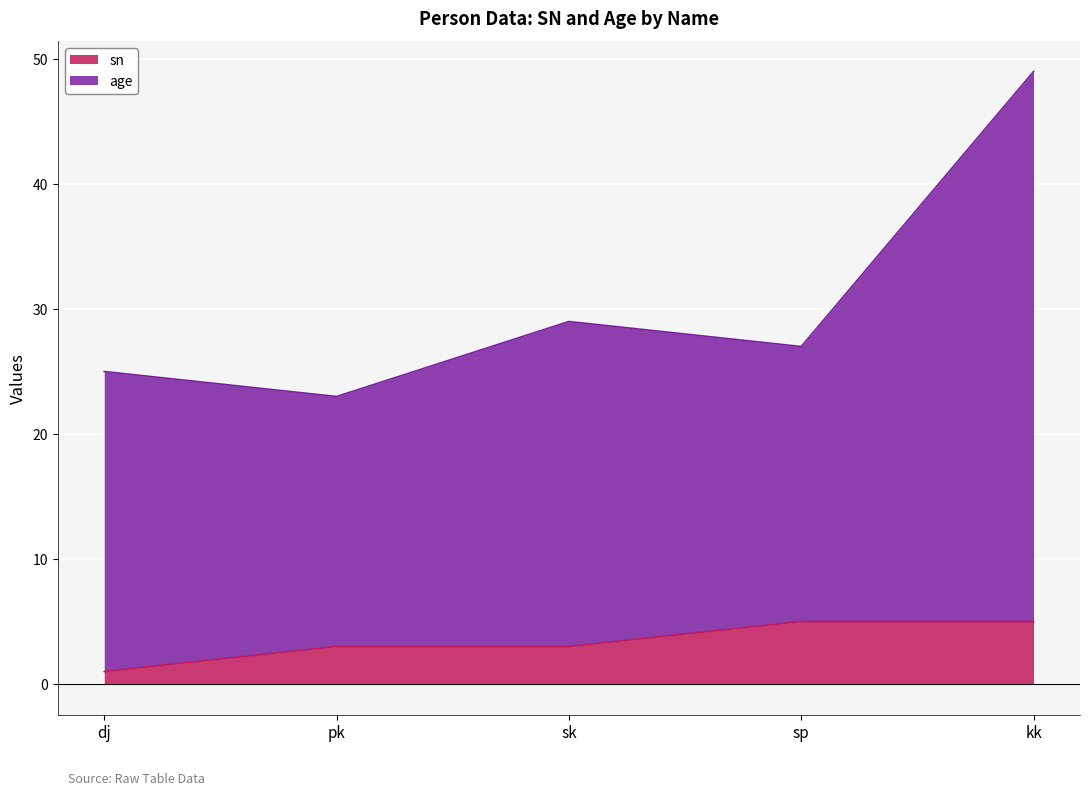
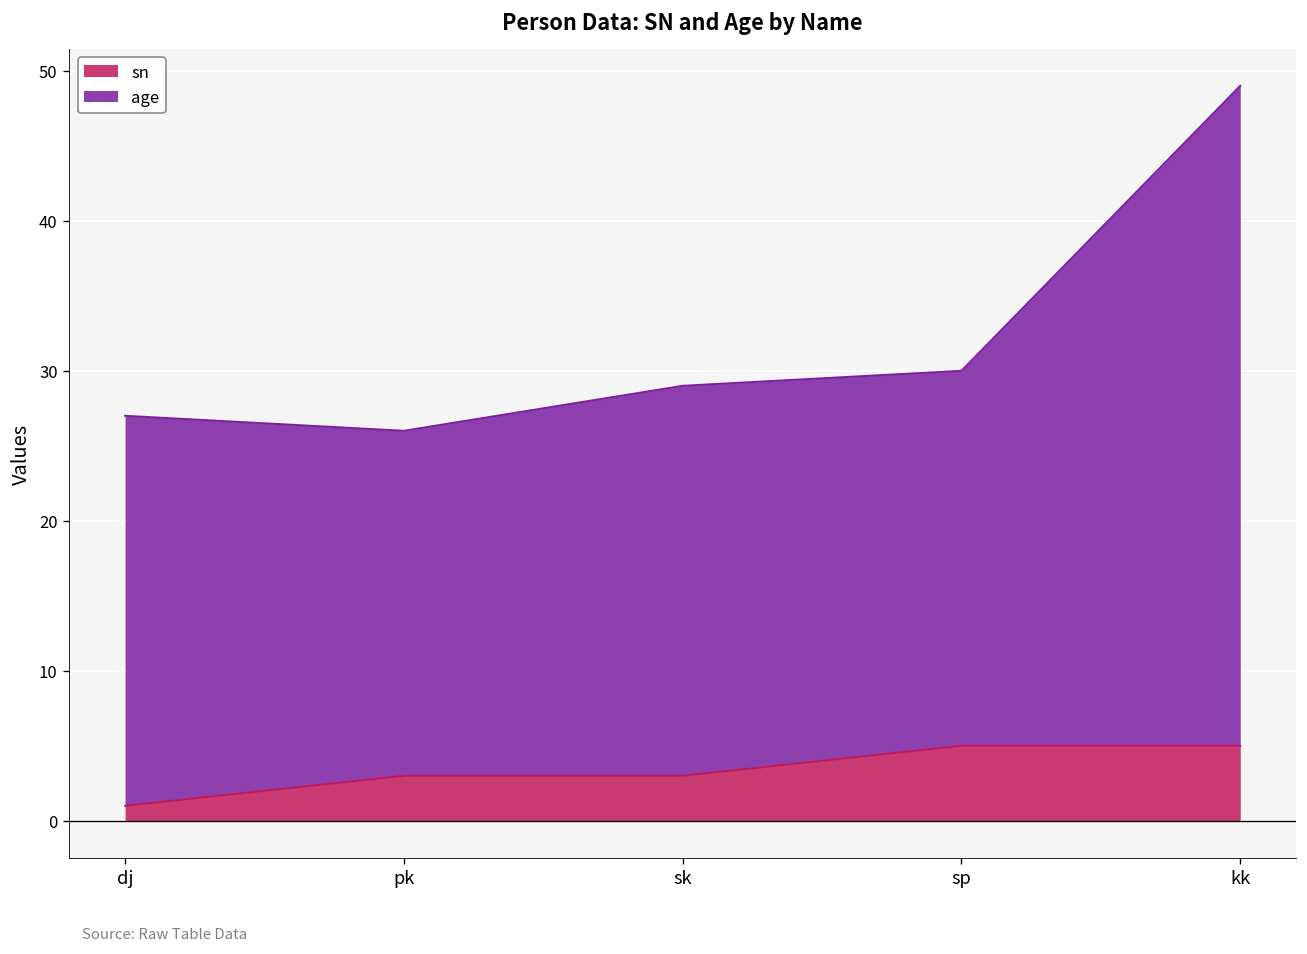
age, dj: 24 -> 26
age, pk: 20 -> 23
age, sp: 22 -> 25
